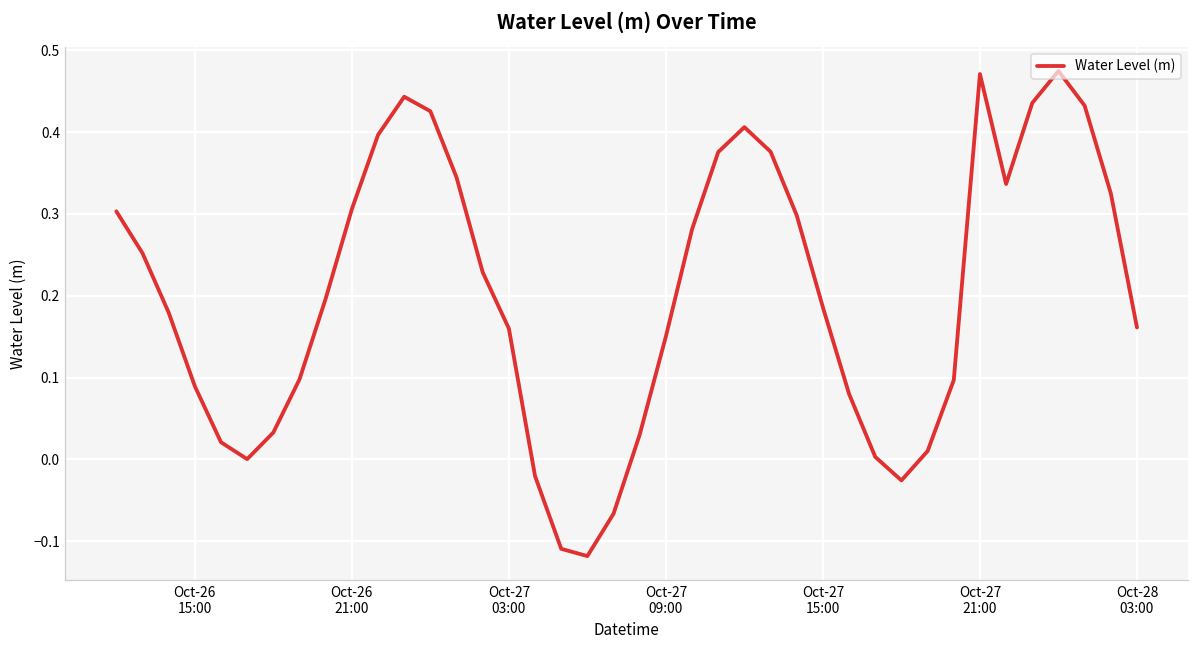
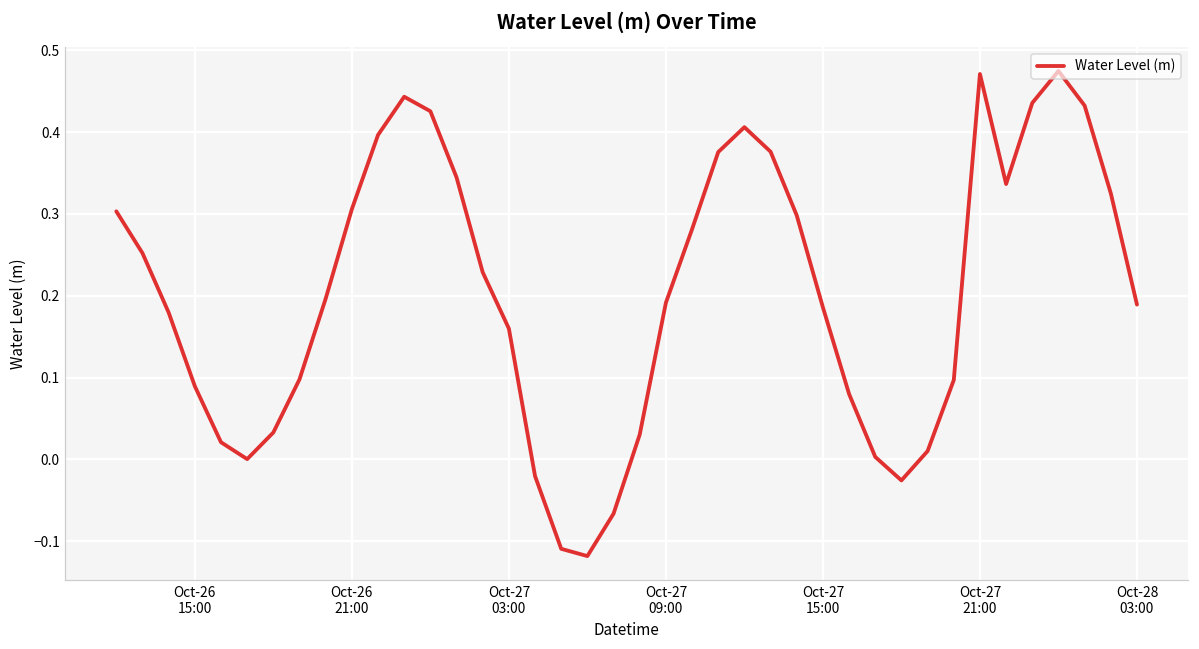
Oct-27 09:00: 0.15 -> 0.19
Oct-28 03:00: 0.16 -> 0.19
